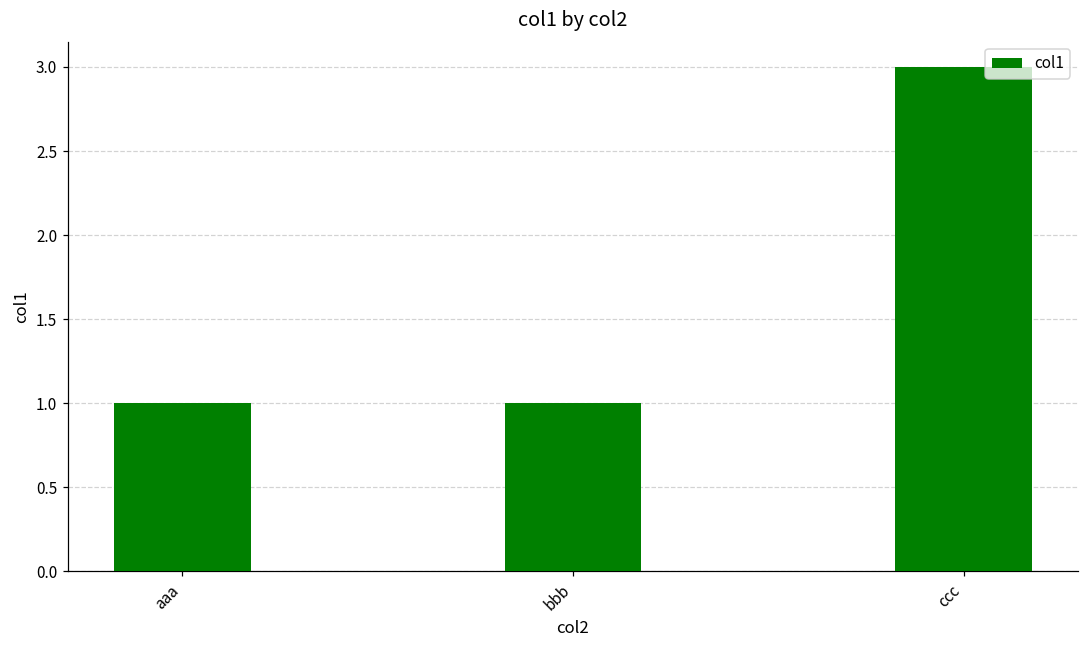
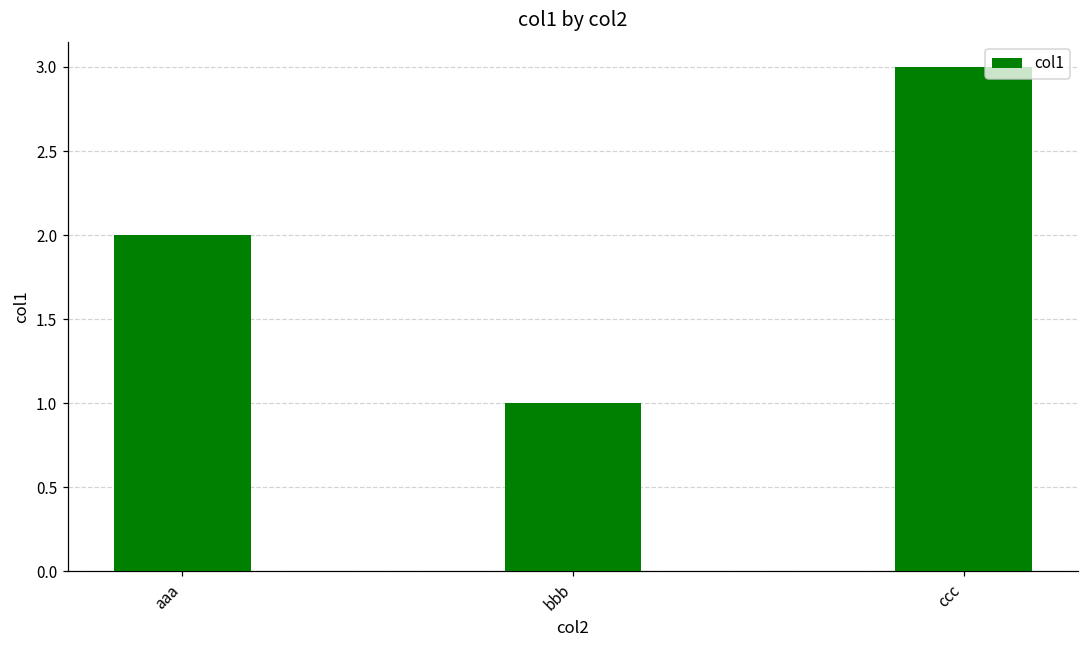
aaa: 1 -> 2
